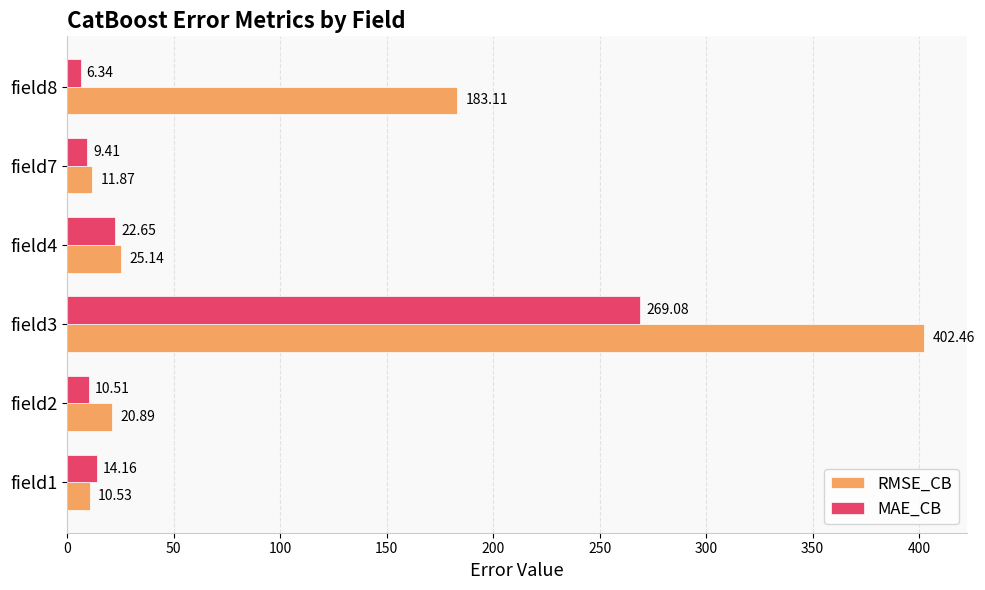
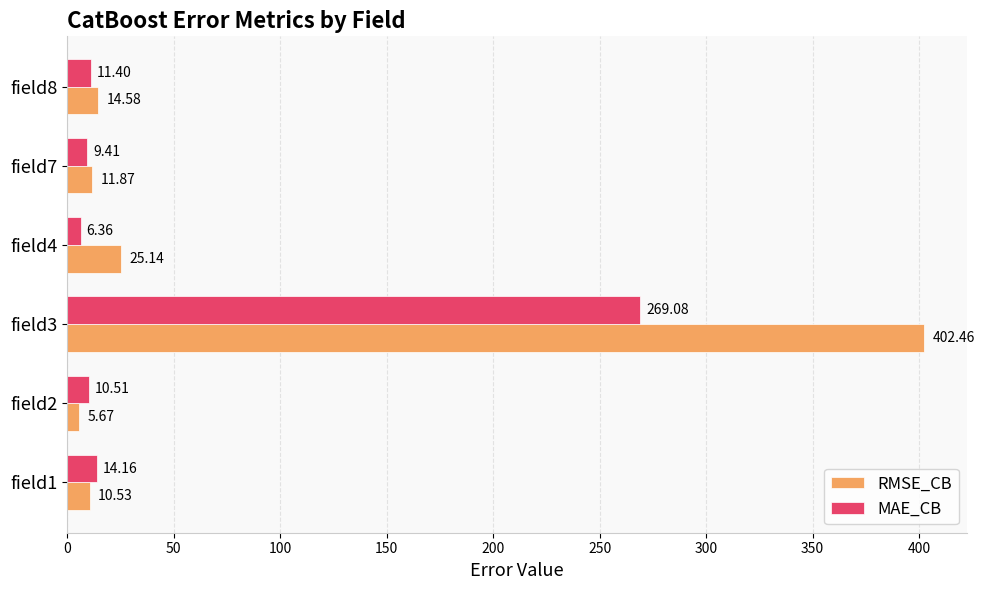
MAE_CB, field8: 6.34 -> 11.40
RMSE_CB, field8: 183.11 -> 14.58
MAE_CB, field4: 22.65 -> 6.36
RMSE_CB, field2: 20.89 -> 5.67
